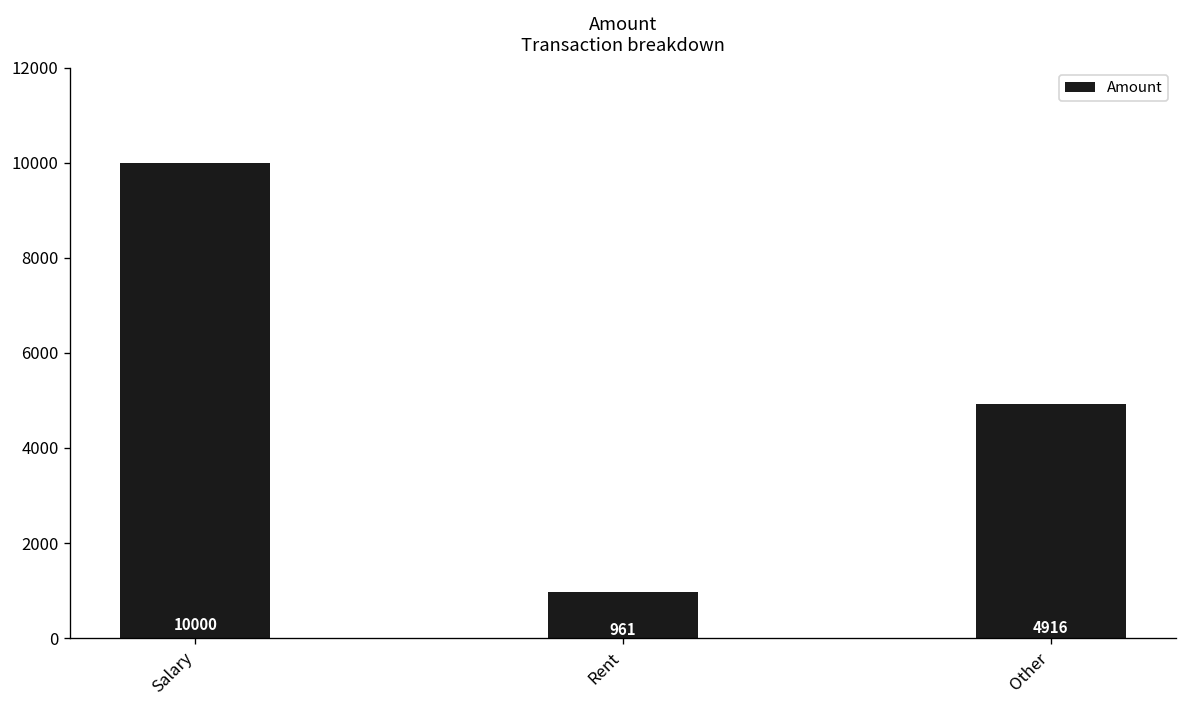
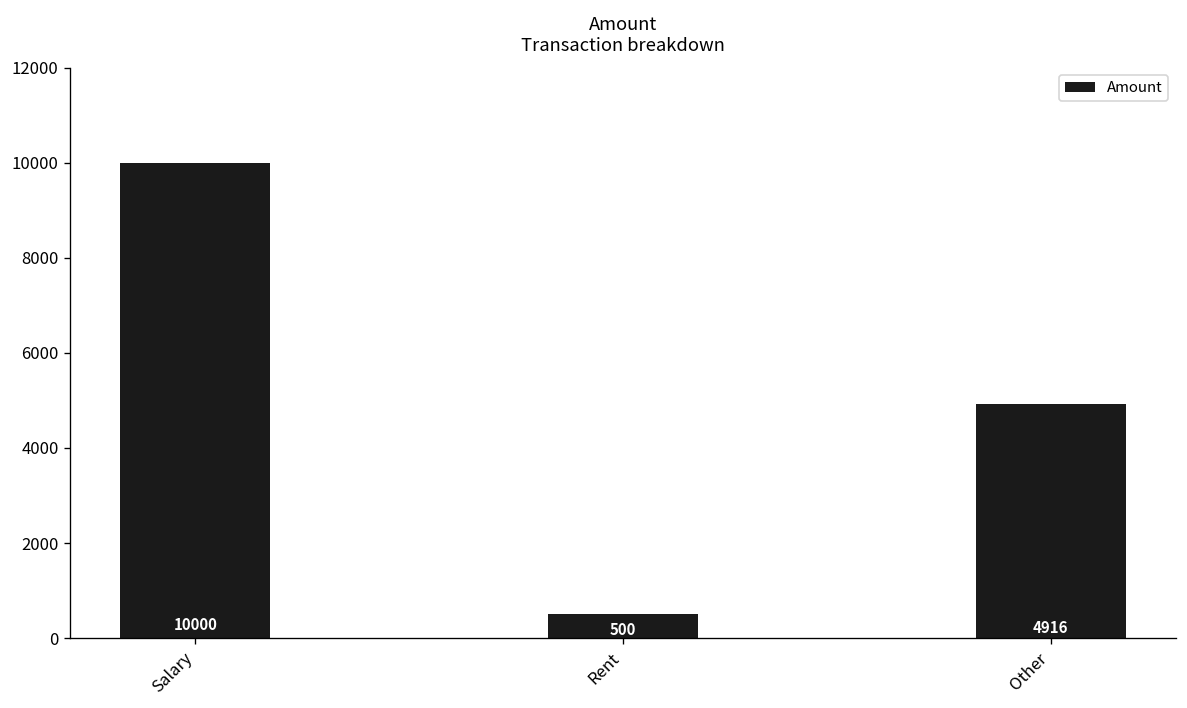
Rent: 961 -> 500
